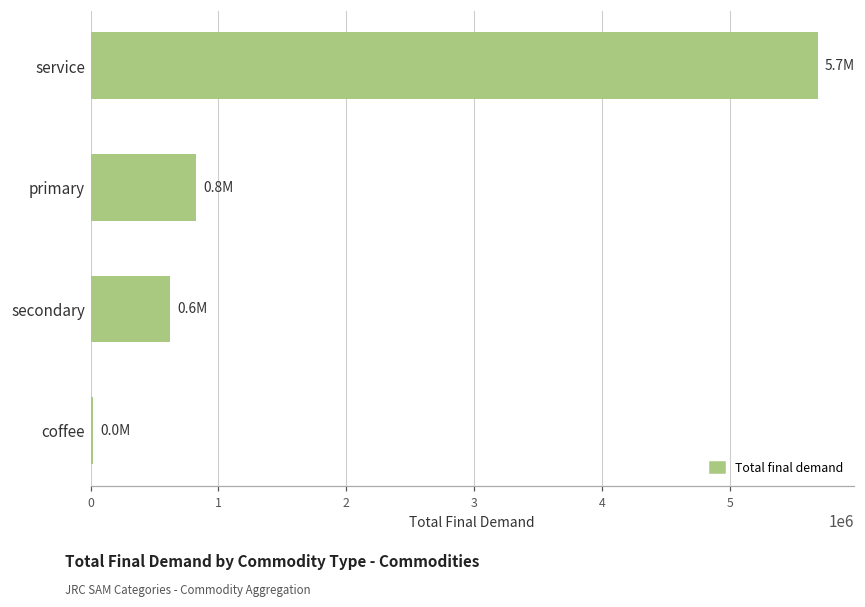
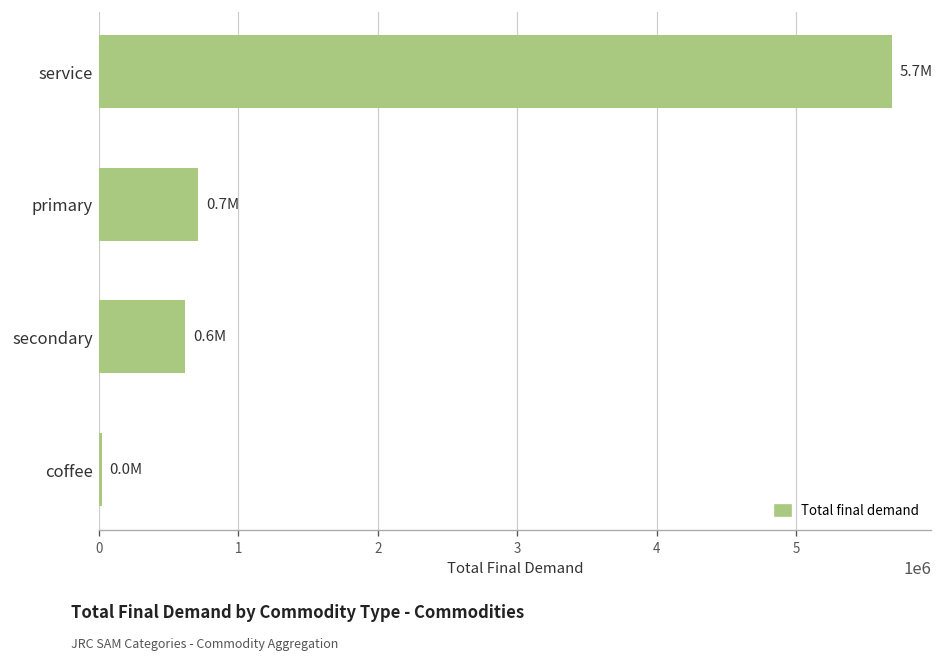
primary: 0.8M -> 0.7M
